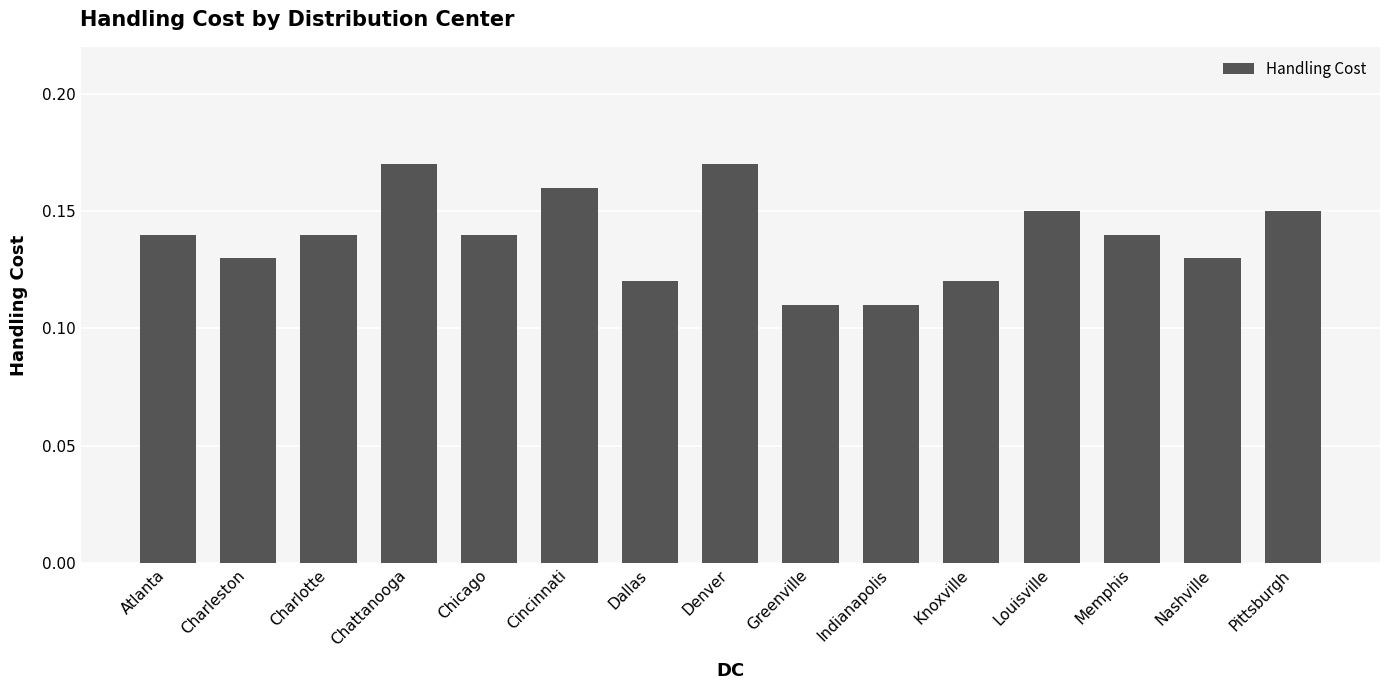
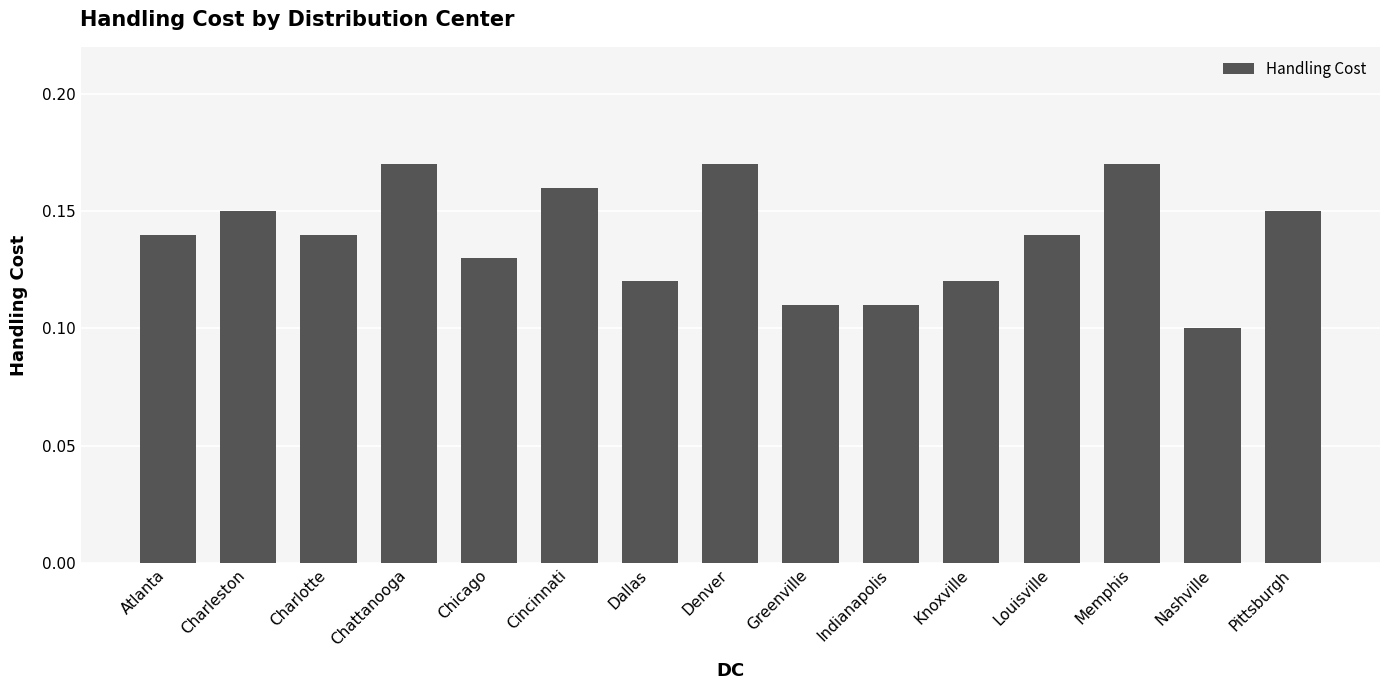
Charleston: 0.13 -> 0.15
Chicago: 0.14 -> 0.13
Louisville: 0.15 -> 0.14
Memphis: 0.14 -> 0.17
Nashville: 0.13 -> 0.10
